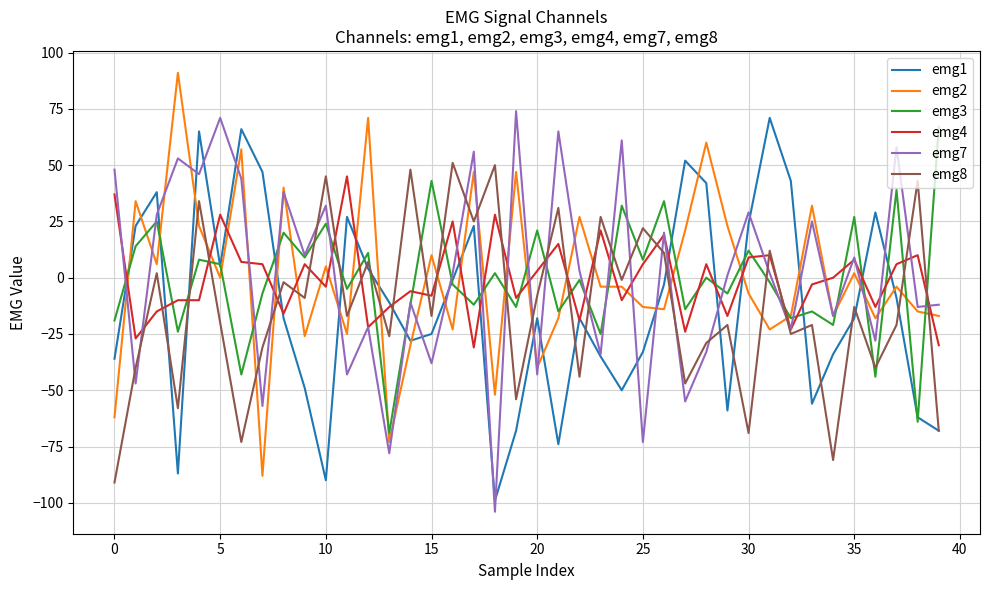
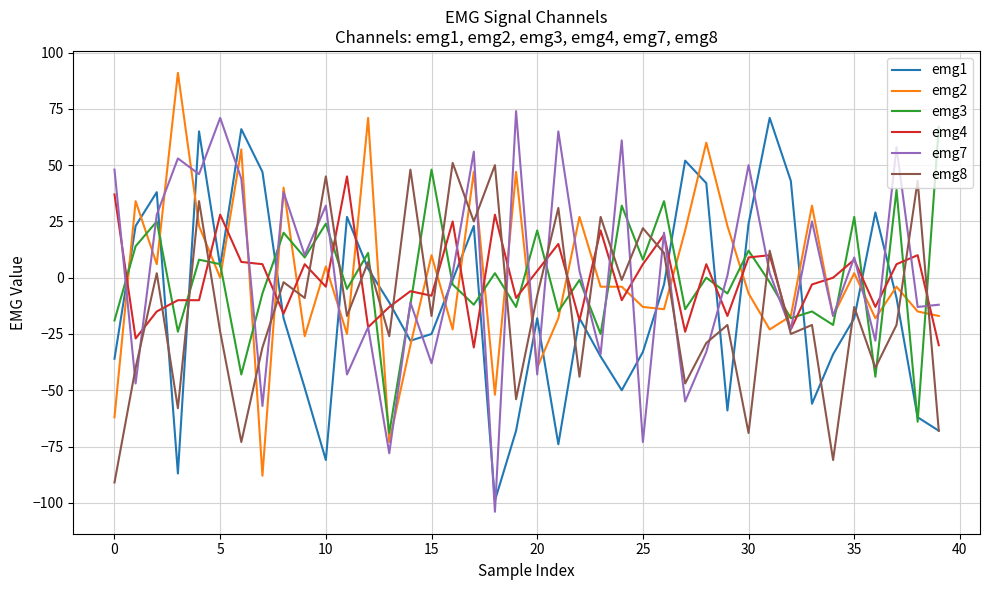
emg8, 5: -20 -> -24
emg1, 10: -90 -> -81
emg3, 15: 43 -> 48
emg7, 30: 29 -> 50
